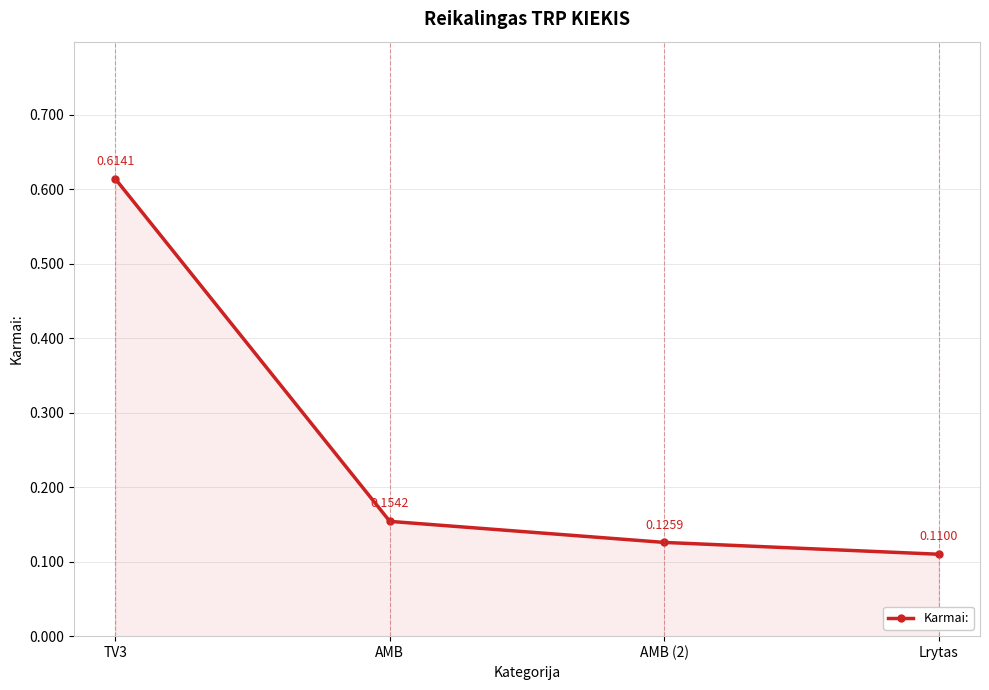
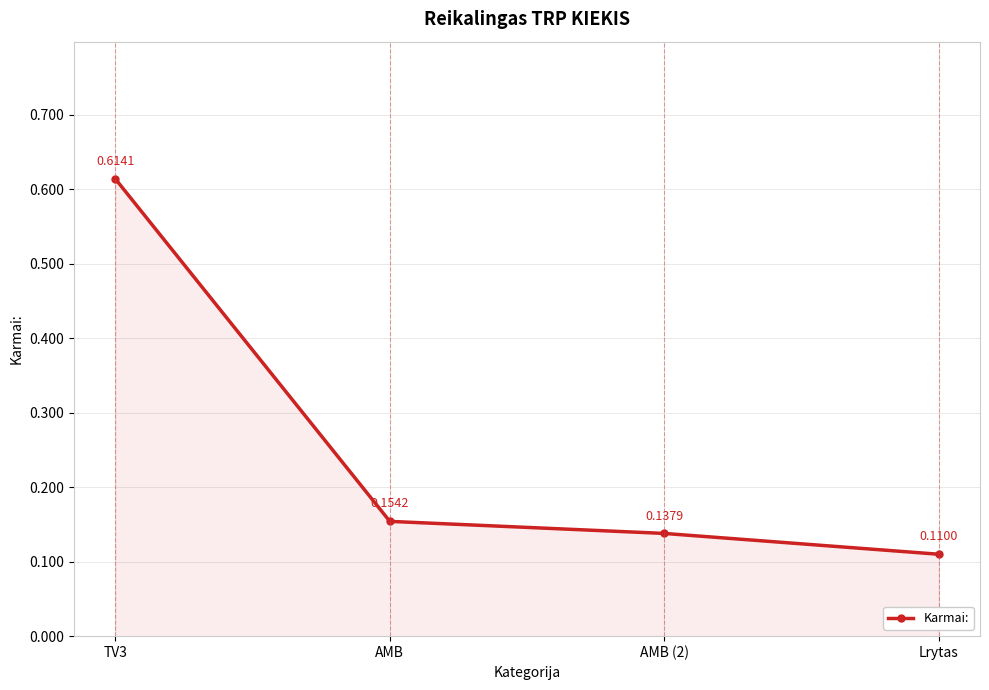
AMB (2): 0.1259 -> 0.1379
